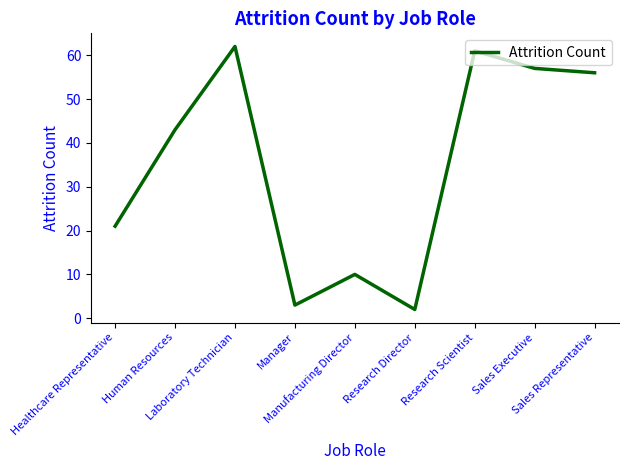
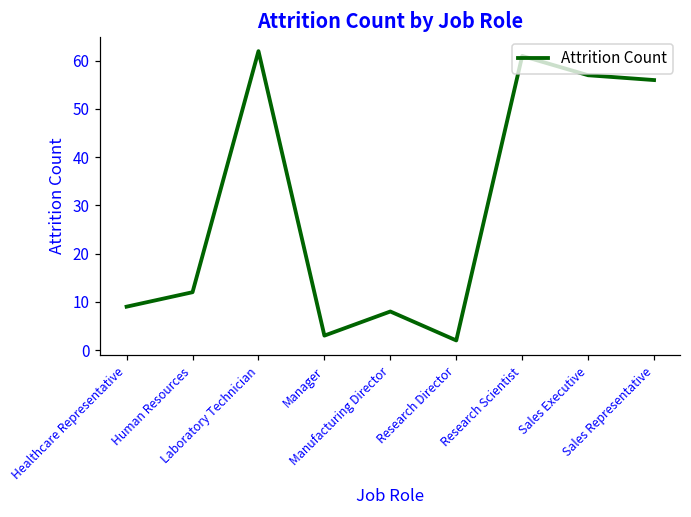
Healthcare Representative: 21 -> 9
Human Resources: 43 -> 12
Manufacturing Director: 10 -> 8
